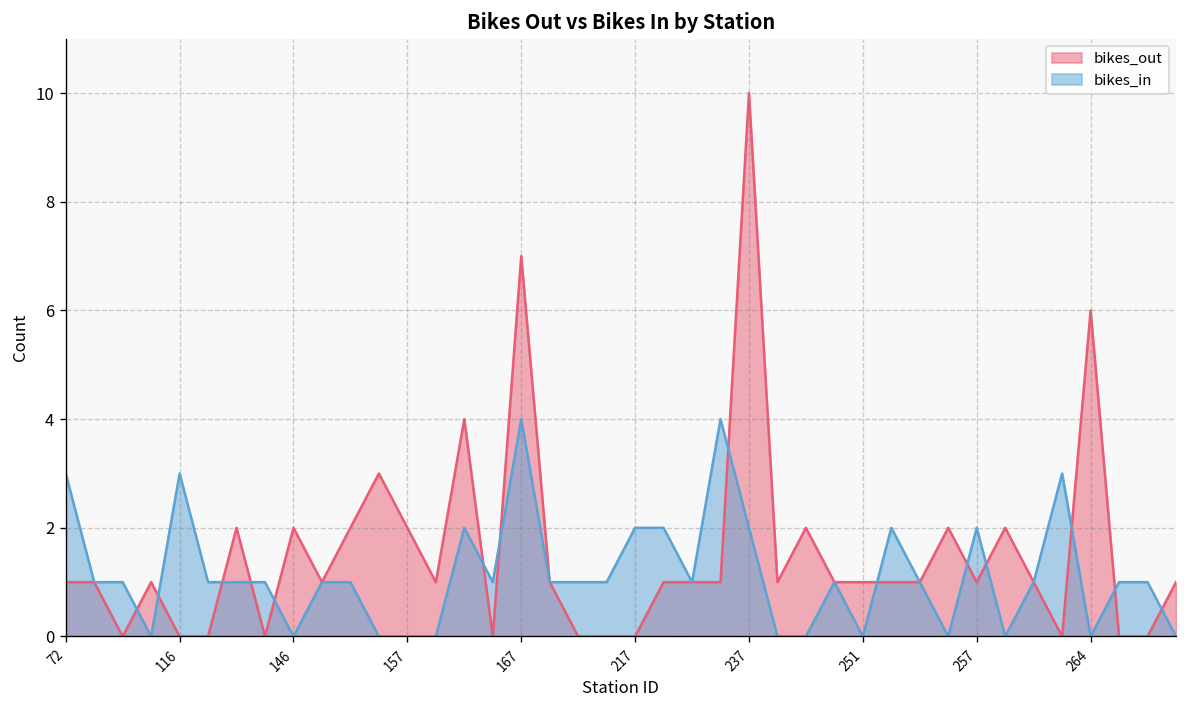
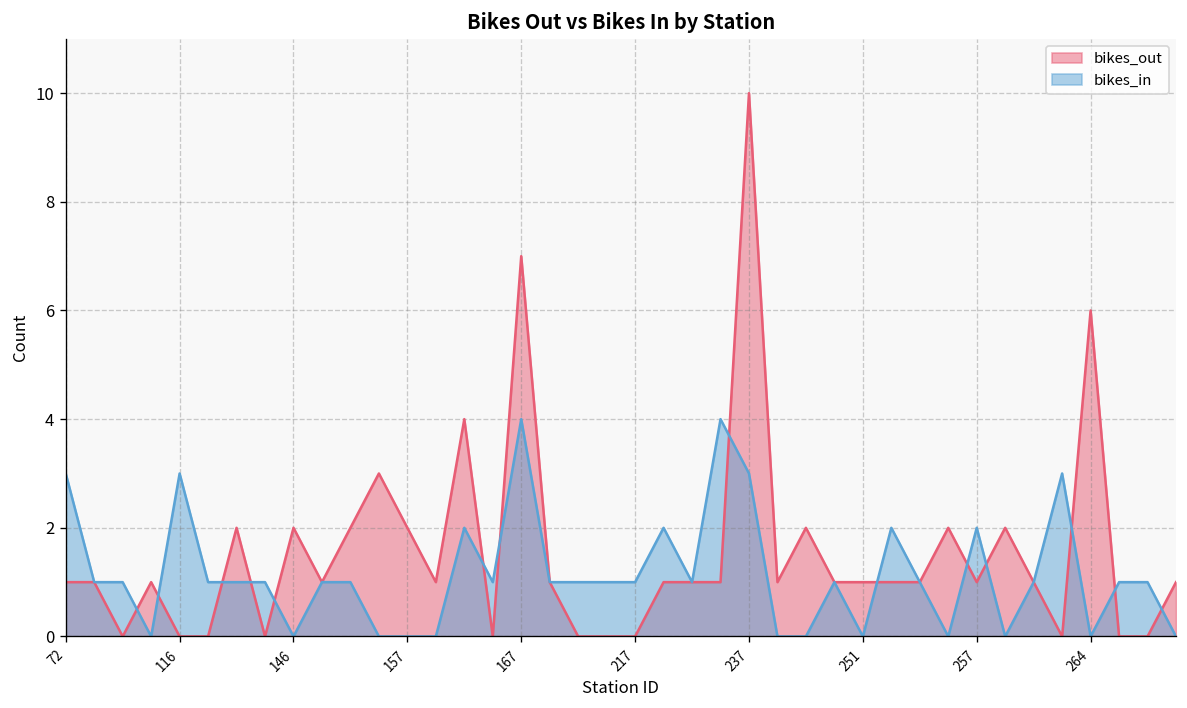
bikes_in, 217: 2 -> 1
bikes_in, 237: 2 -> 3
